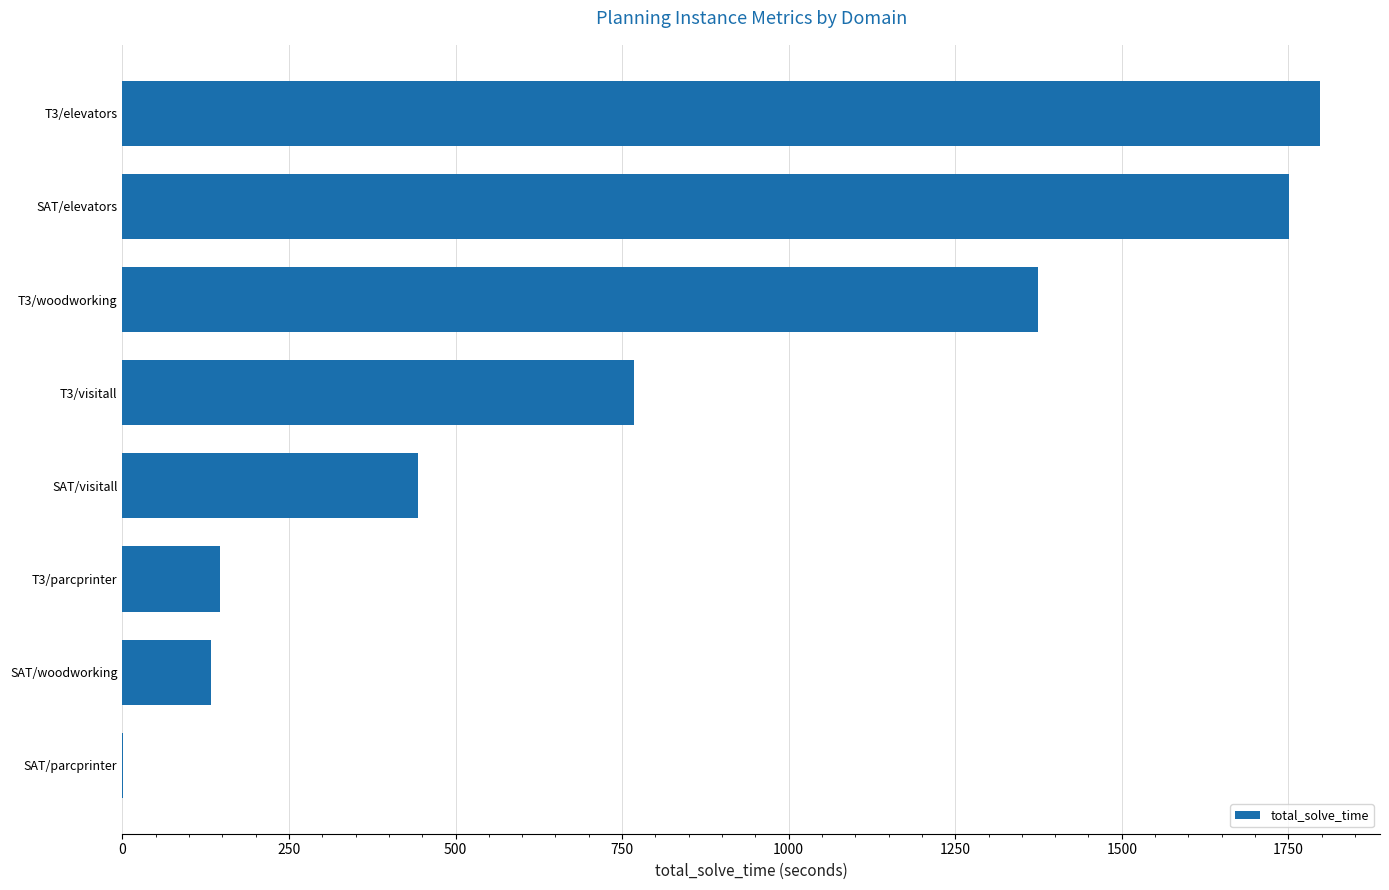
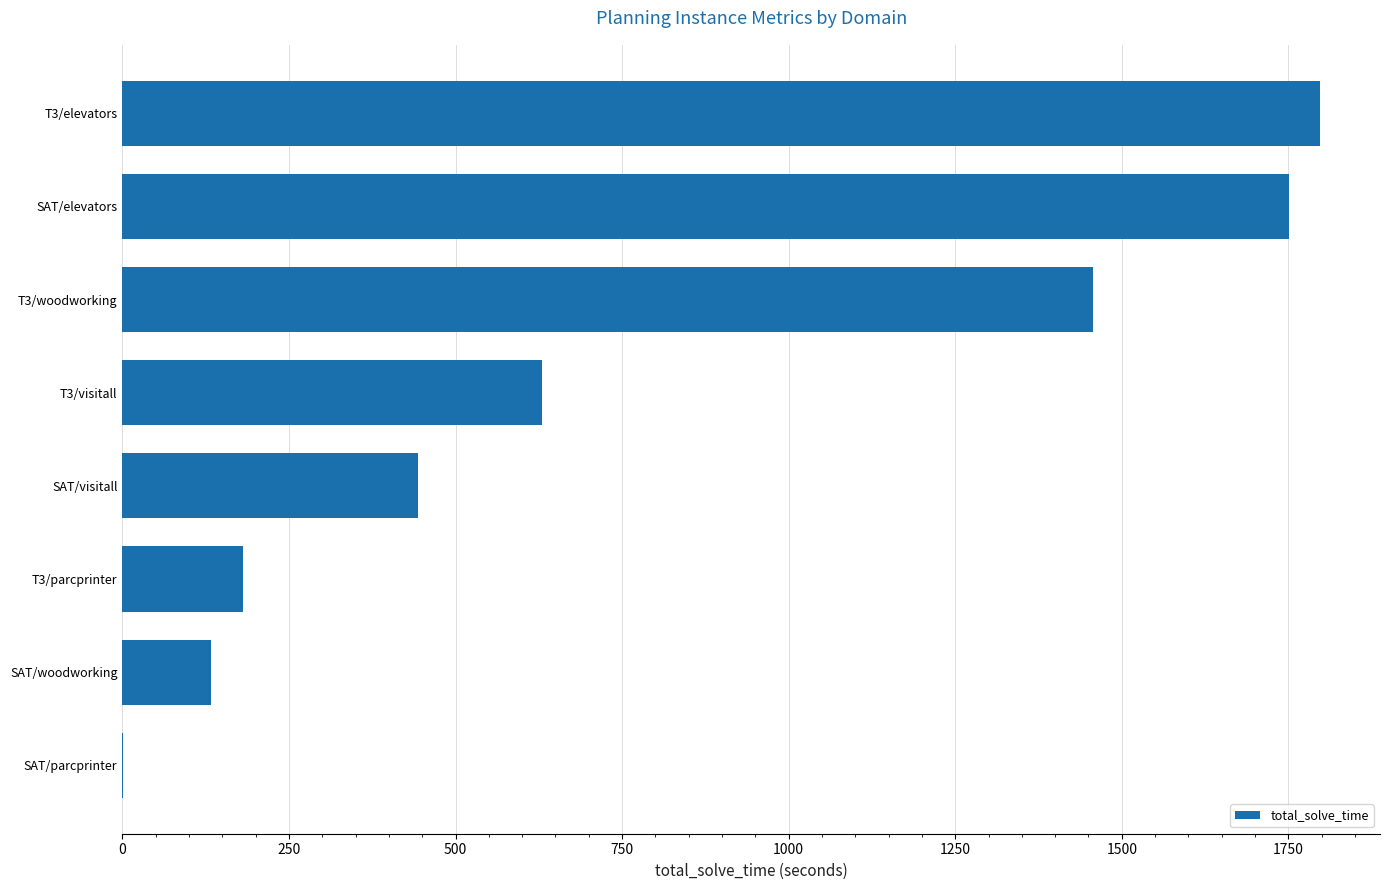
T3/woodworking: 1370 -> 1460
T3/visitall: 770 -> 630
T3/parcprinter: 150 -> 180
